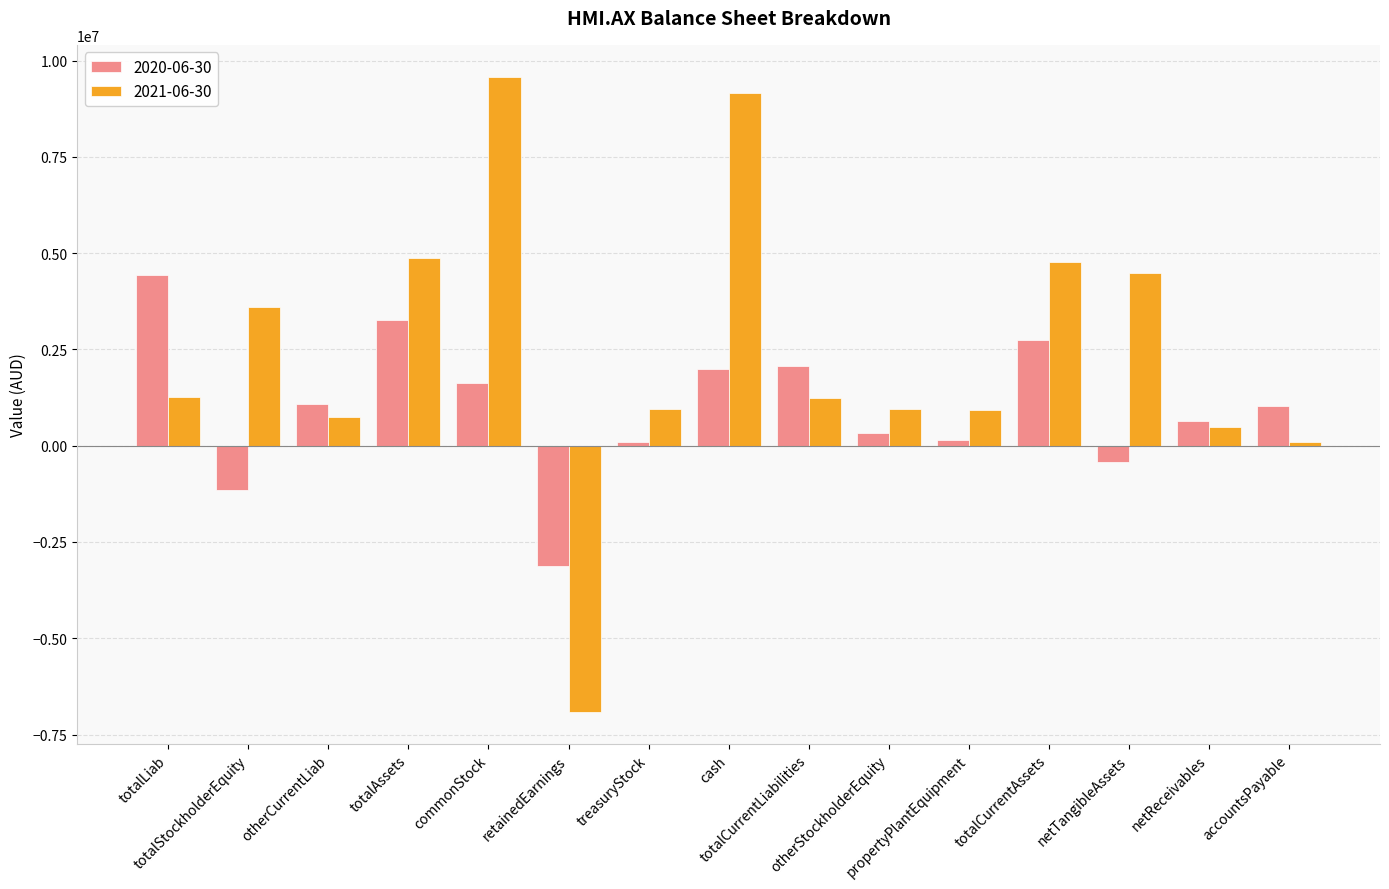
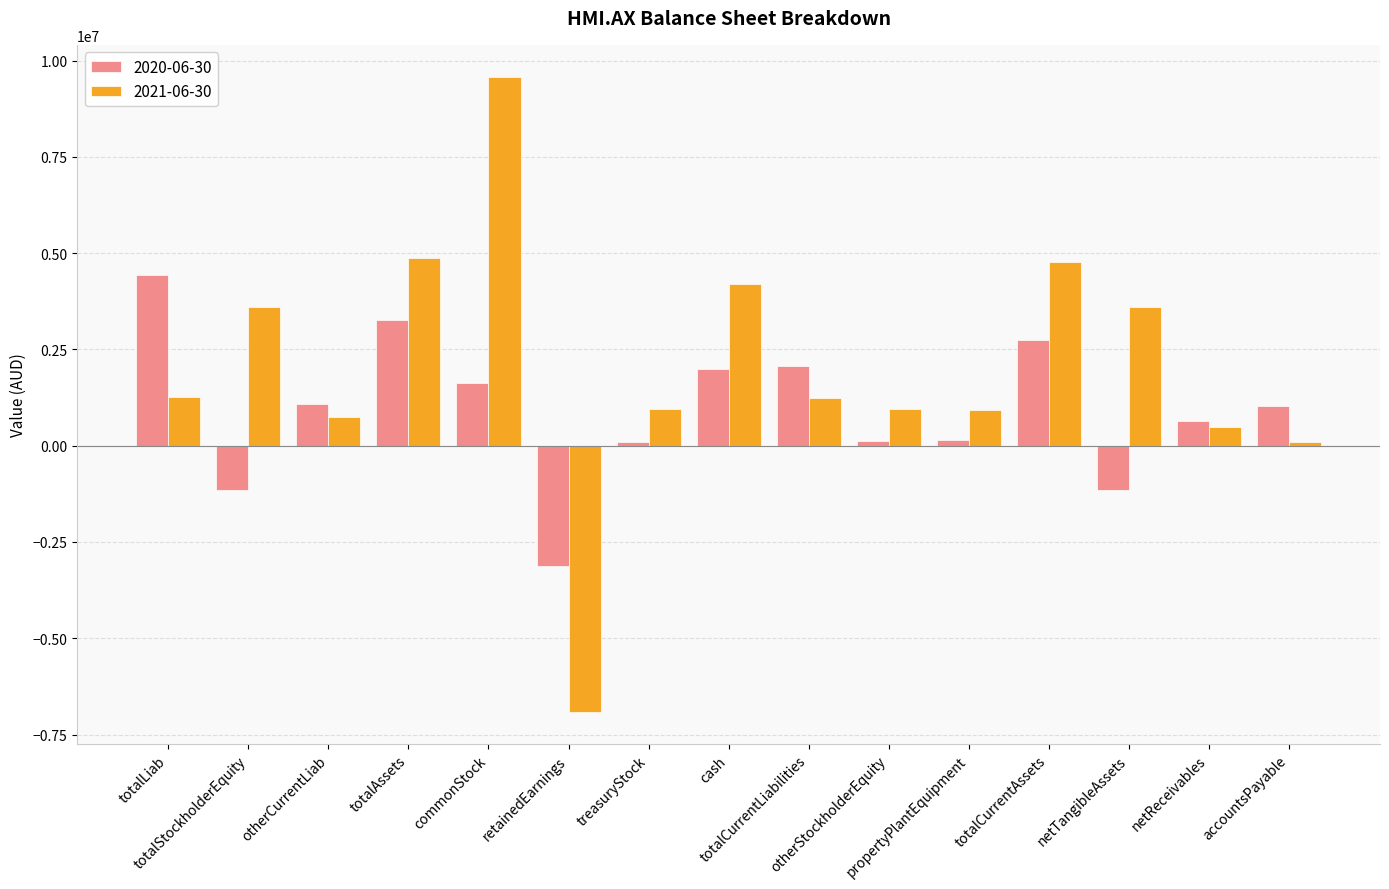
2021-06-30, cash: 9200000 -> 4200000
2020-06-30, otherStockholderEquity: 300000 -> 100000
2020-06-30, netTangibleAssets: -400000 -> -1200000
2021-06-30, netTangibleAssets: 4500000 -> 3600000
